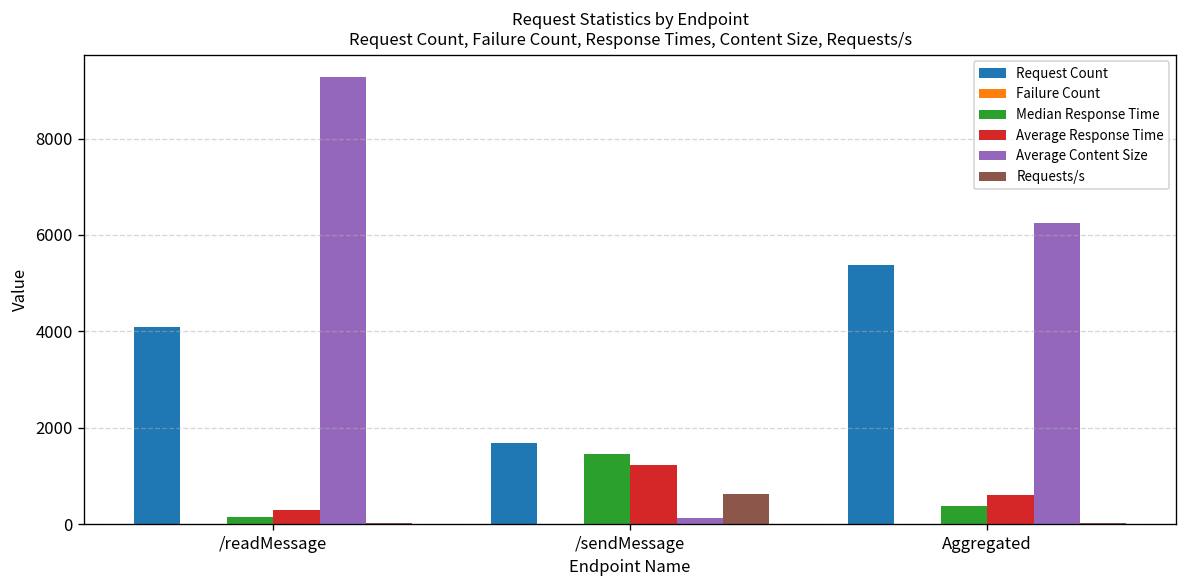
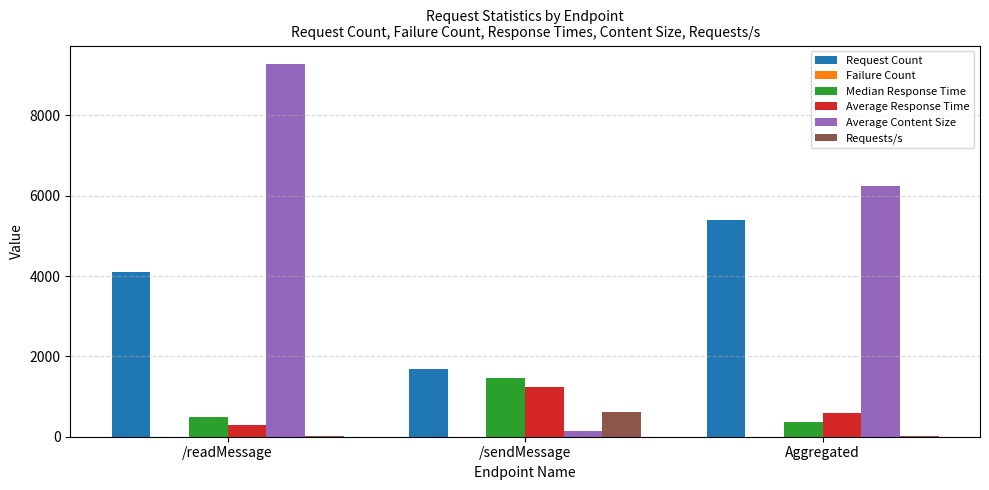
Median Response Time, /readMessage: 200 -> 500
